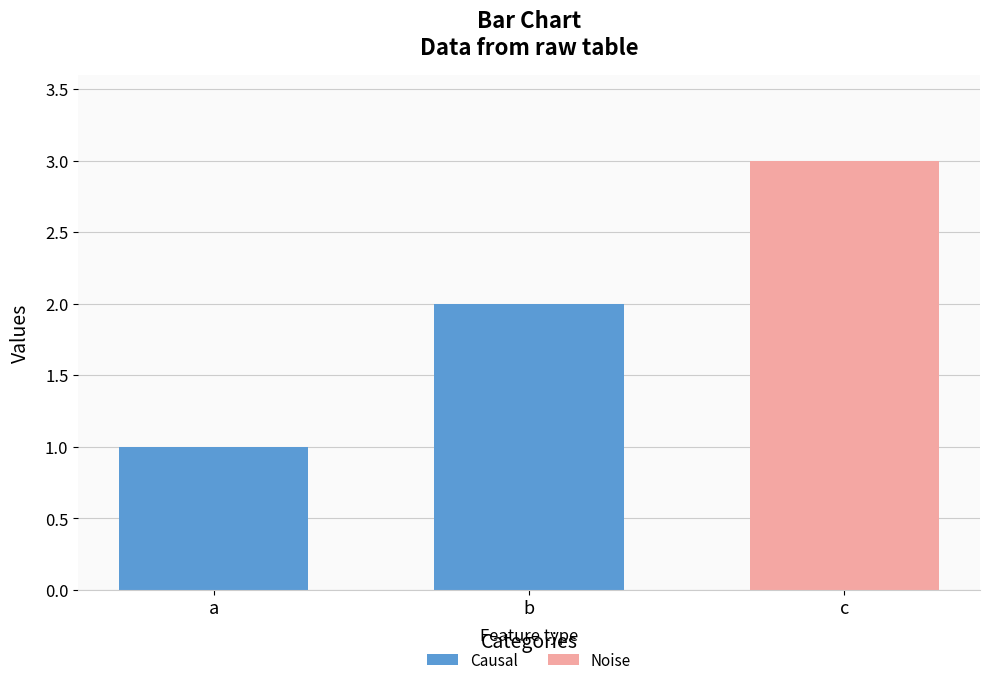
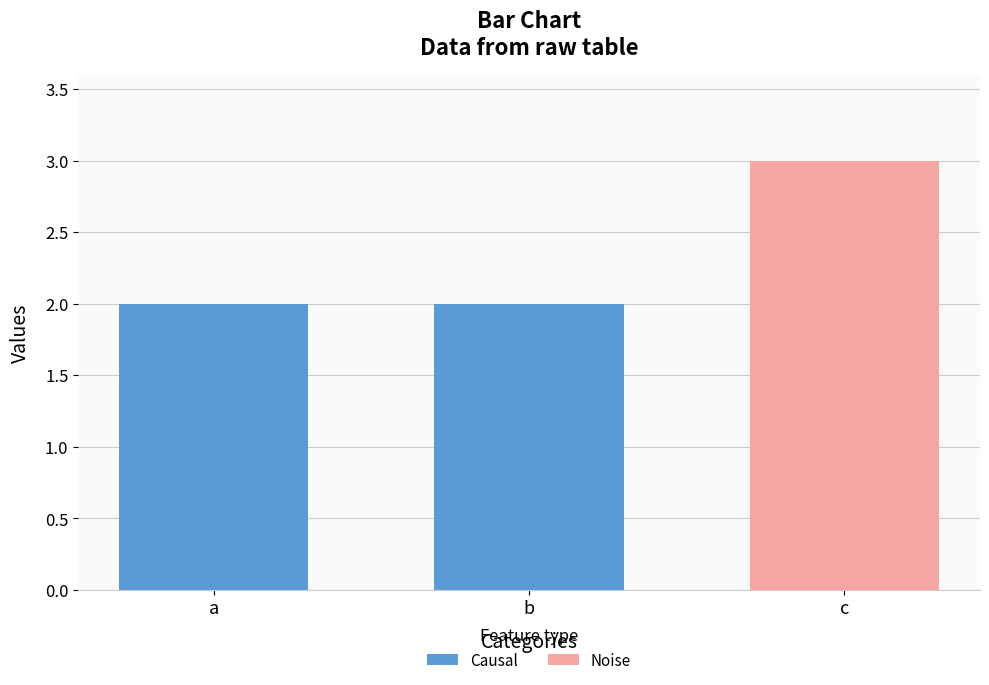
Causal, a: 1 -> 2
